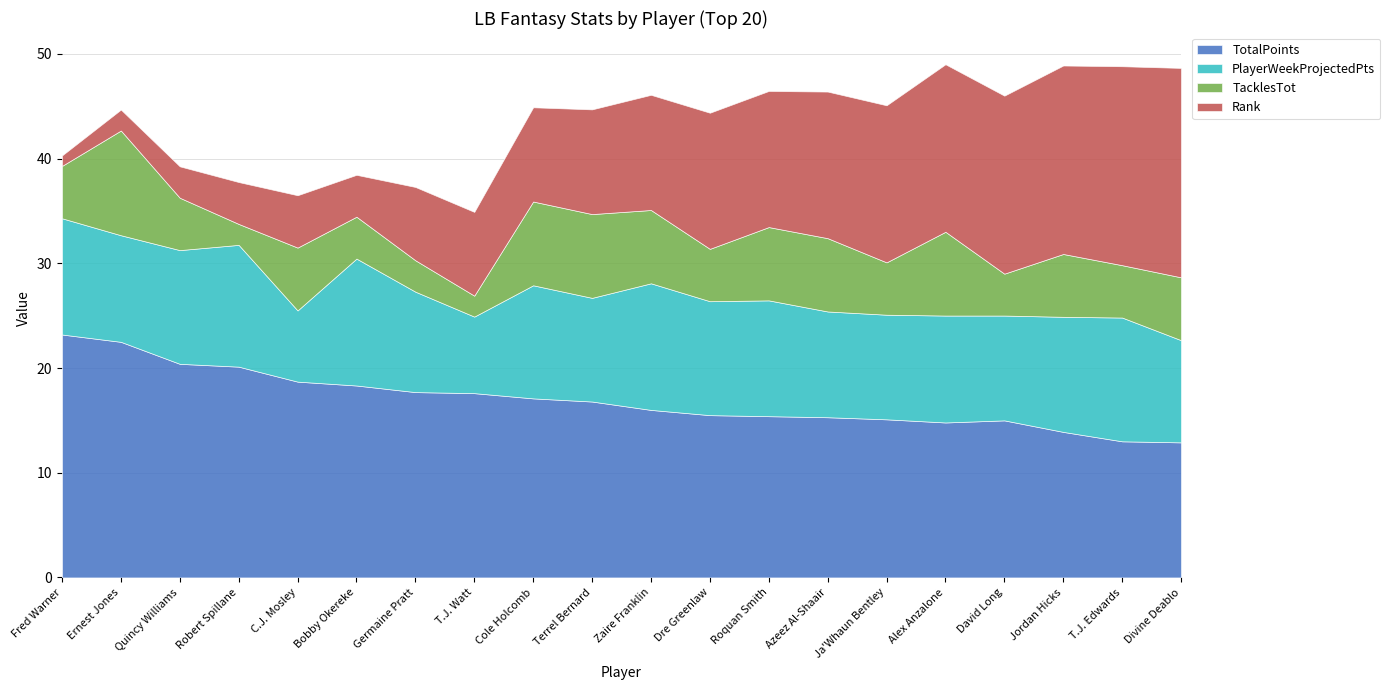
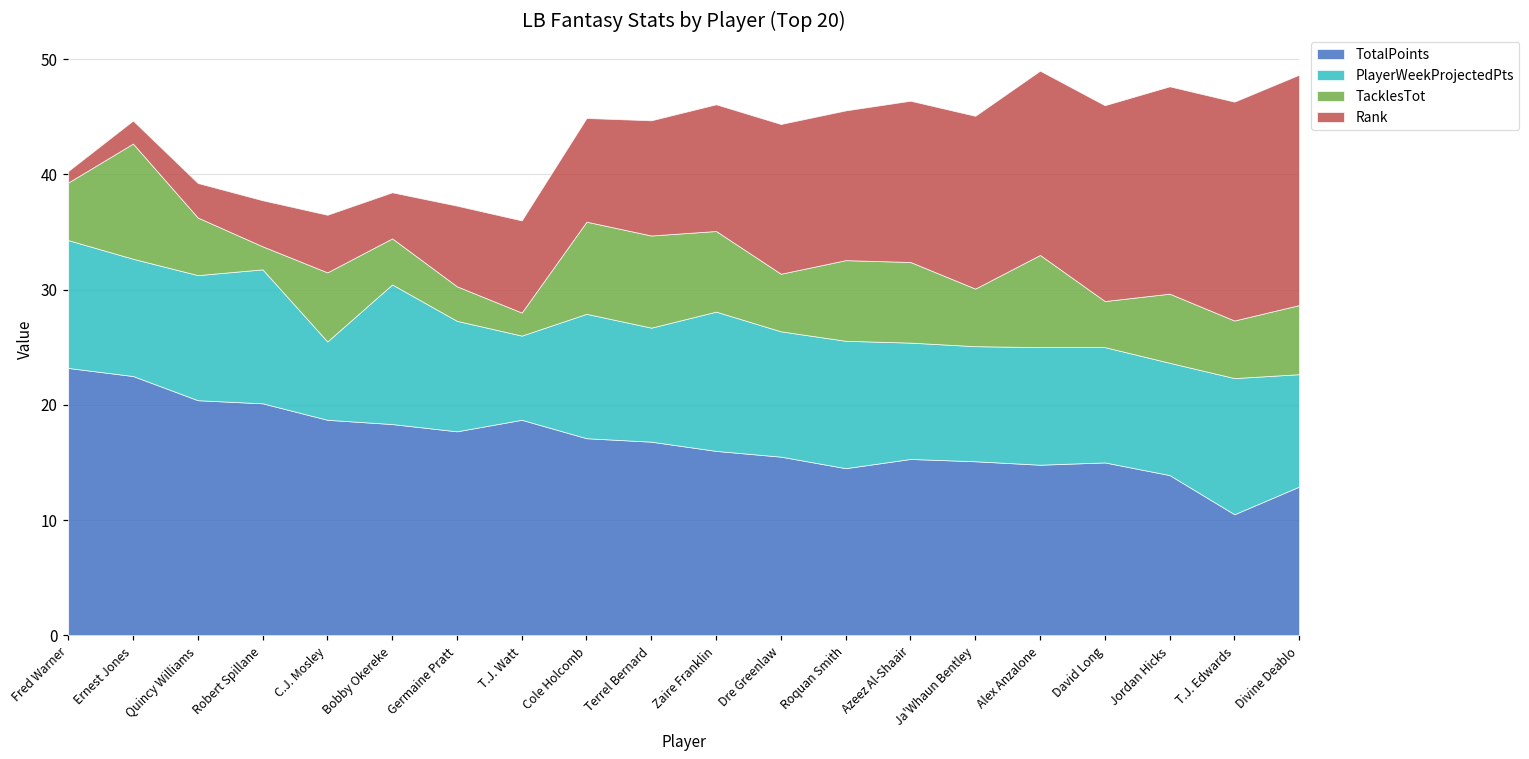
TotalPoints, T.J. Watt: 17.6 -> 18.7
TotalPoints, Roquan Smith: 15.4 -> 14.5
PlayerWeekProjectedPts, Jordan Hicks: 11.0 -> 9.7
TotalPoints, T.J. Edwards: 13.0 -> 10.5
